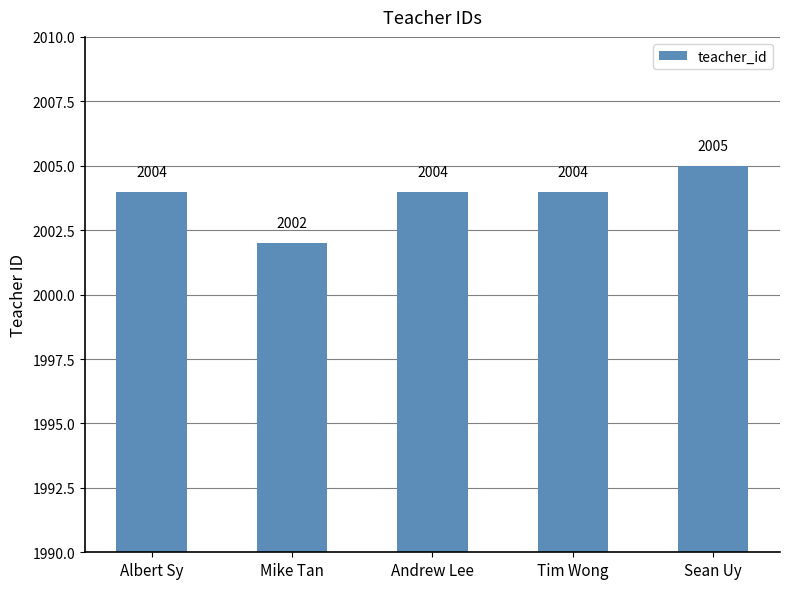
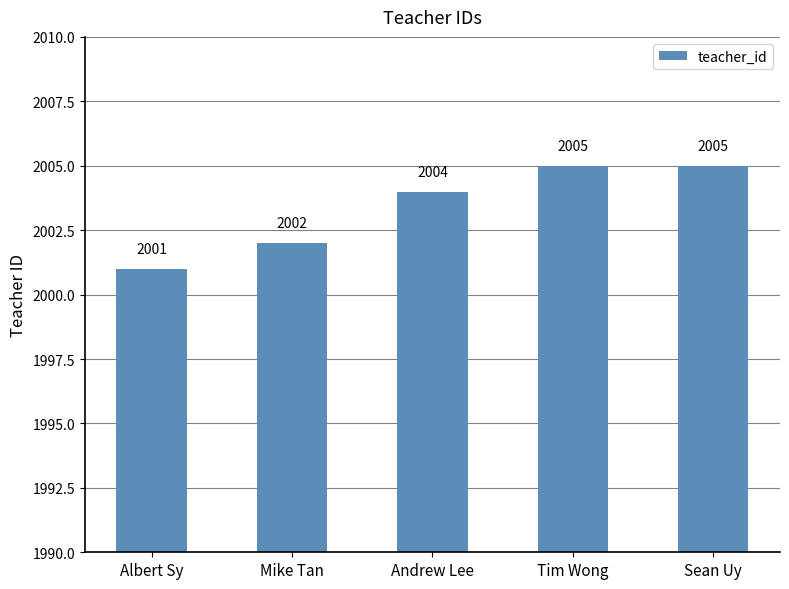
Albert Sy: 2004 -> 2001
Tim Wong: 2004 -> 2005
